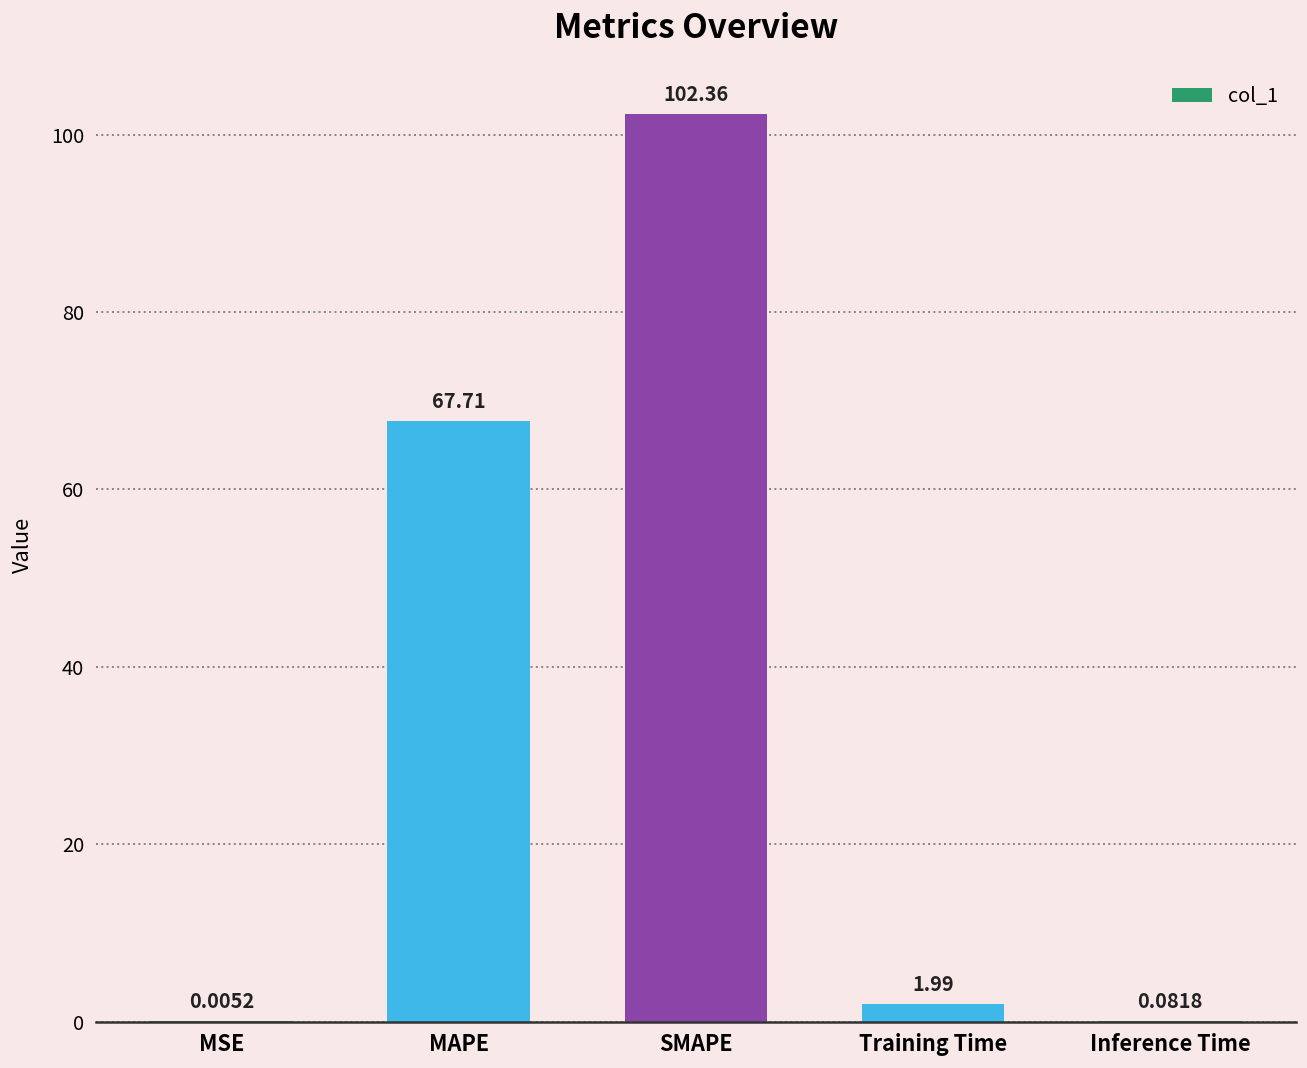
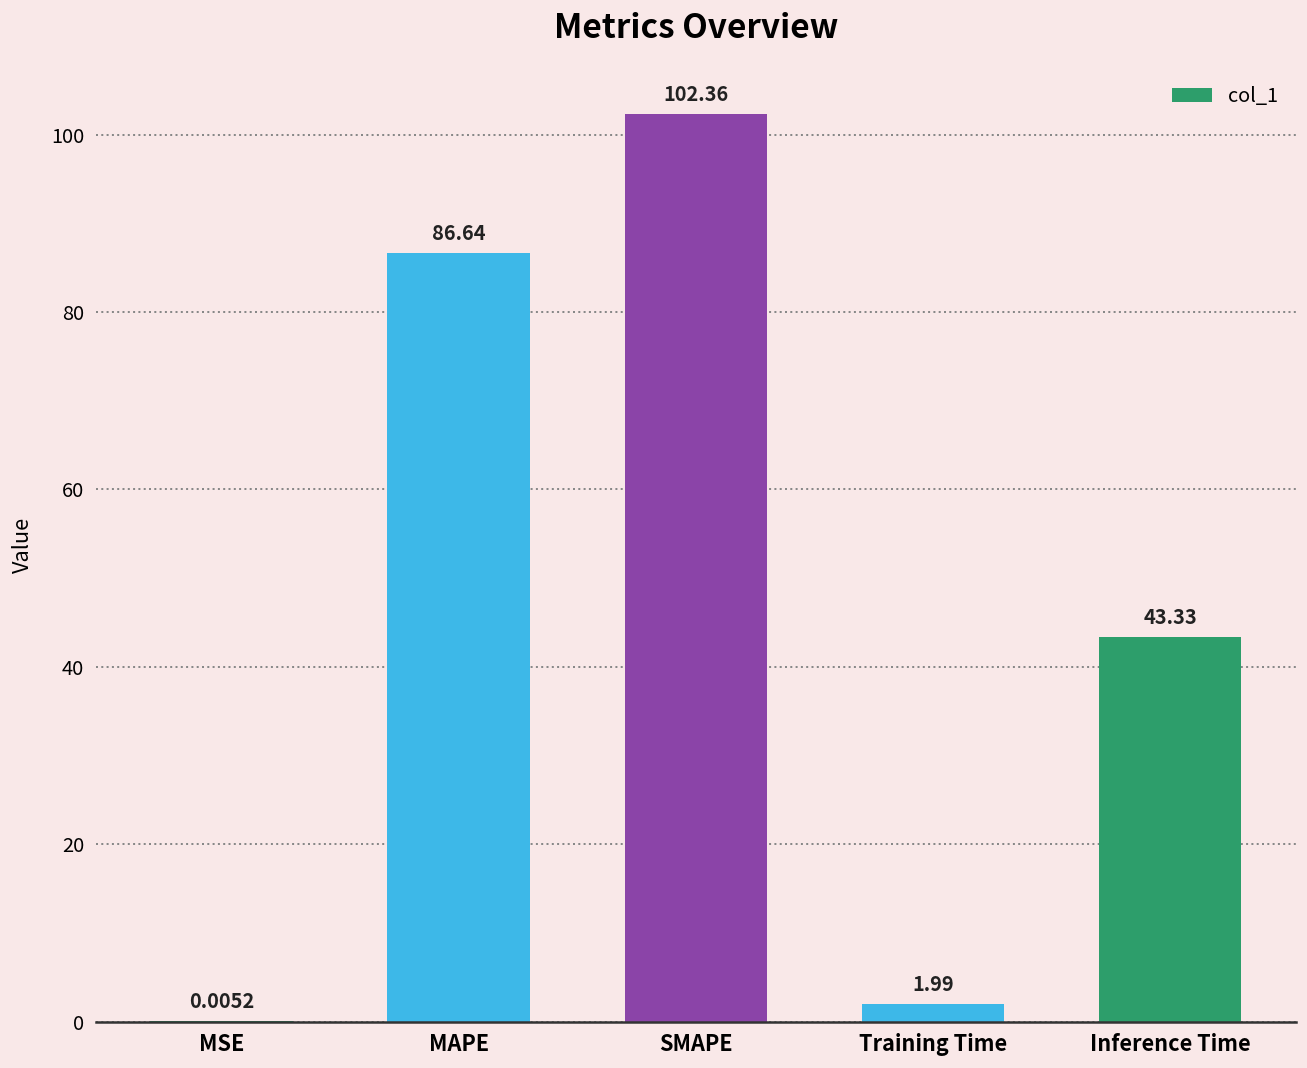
MAPE: 67.71 -> 86.64
Inference Time: 0.0818 -> 43.33
